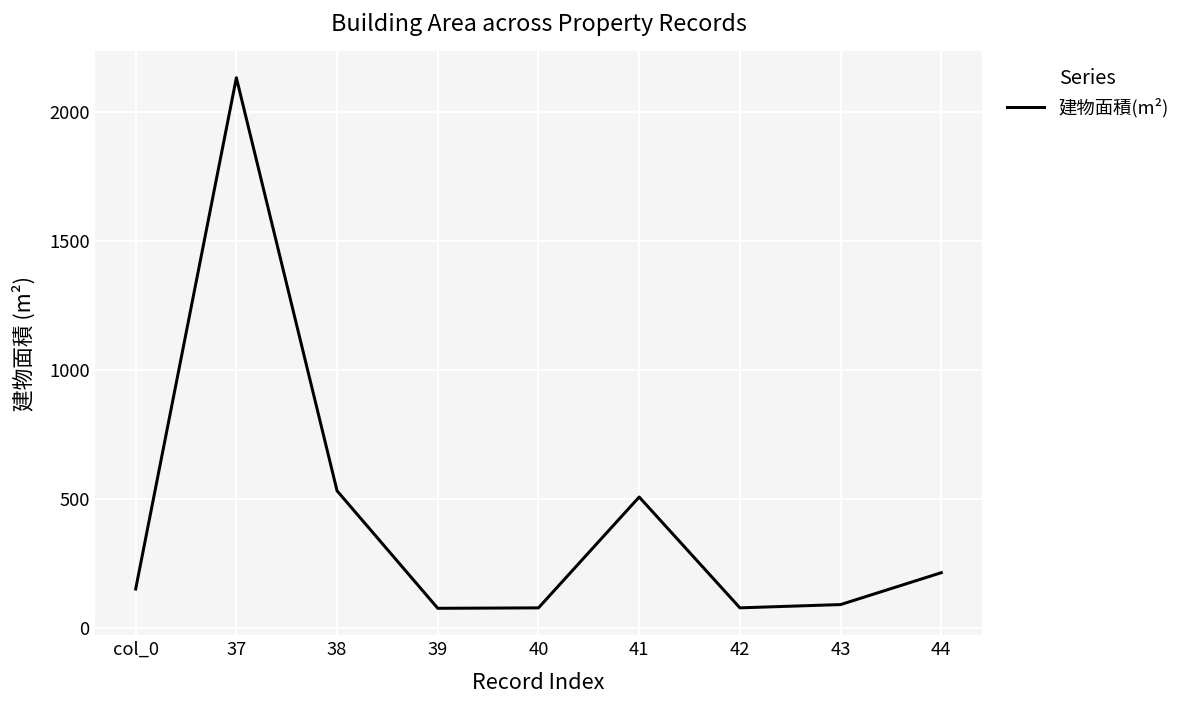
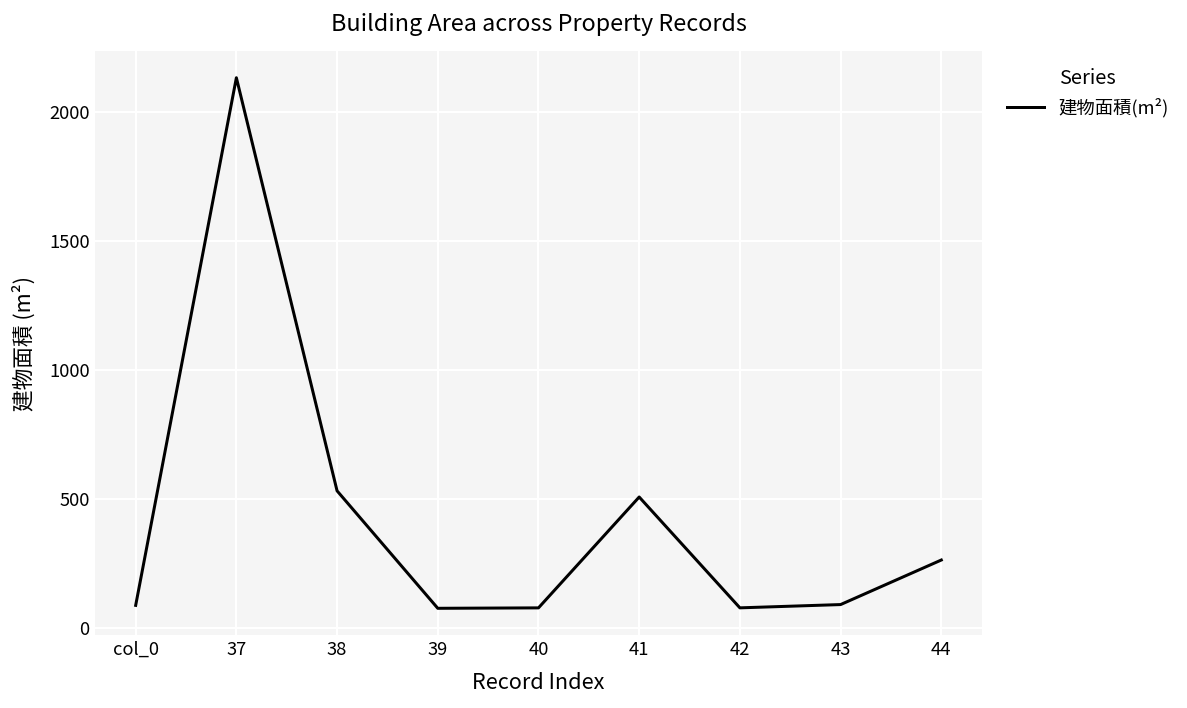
col_0: 150 -> 90
44: 210 -> 260
